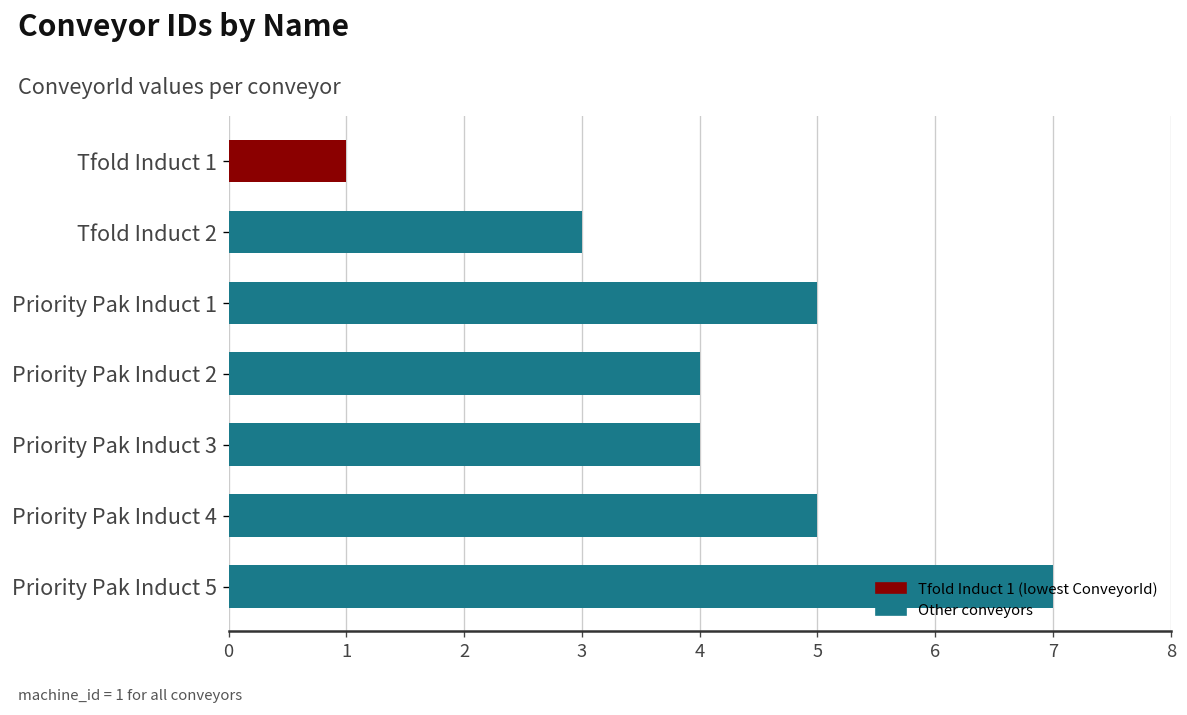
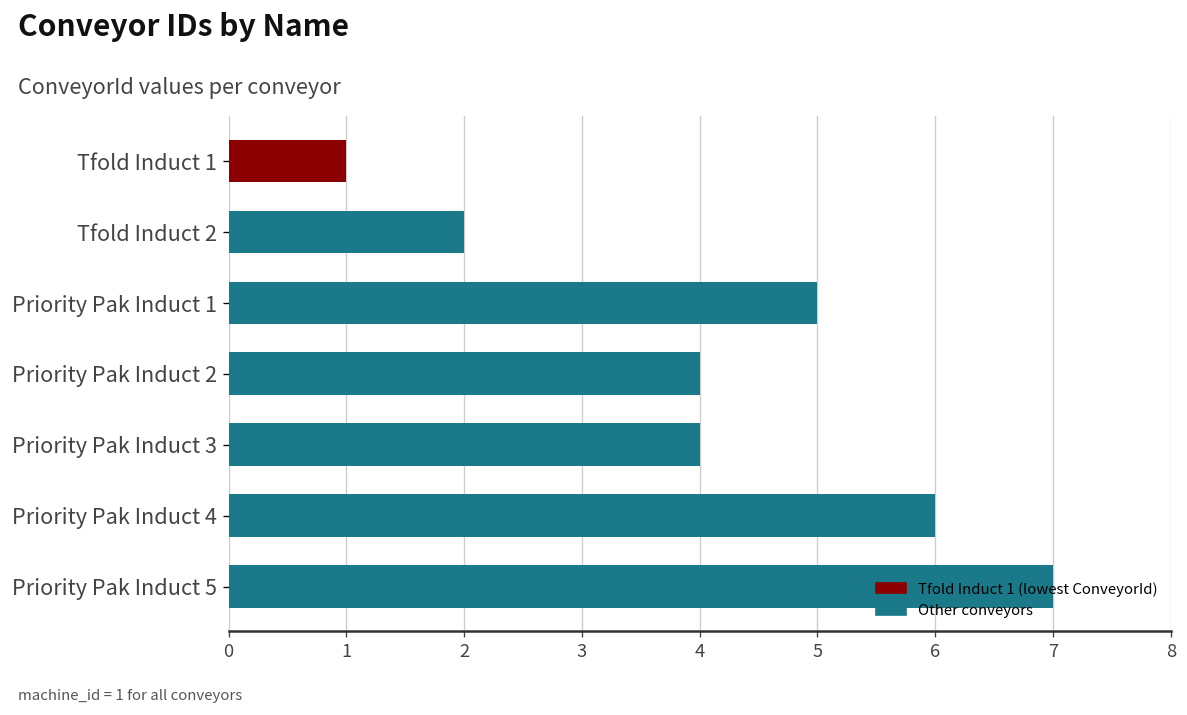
Tfold Induct 2: 3.0 -> 2.0
Priority Pak Induct 4: 5.0 -> 6.0
